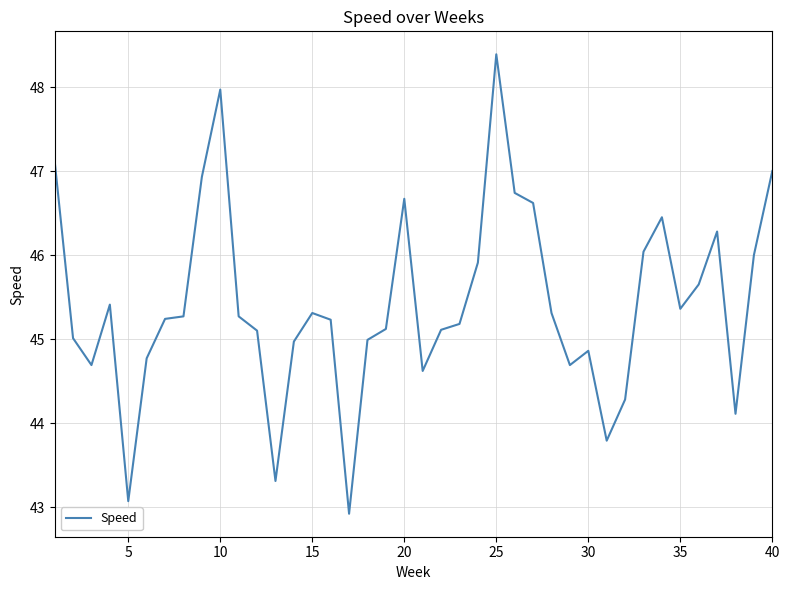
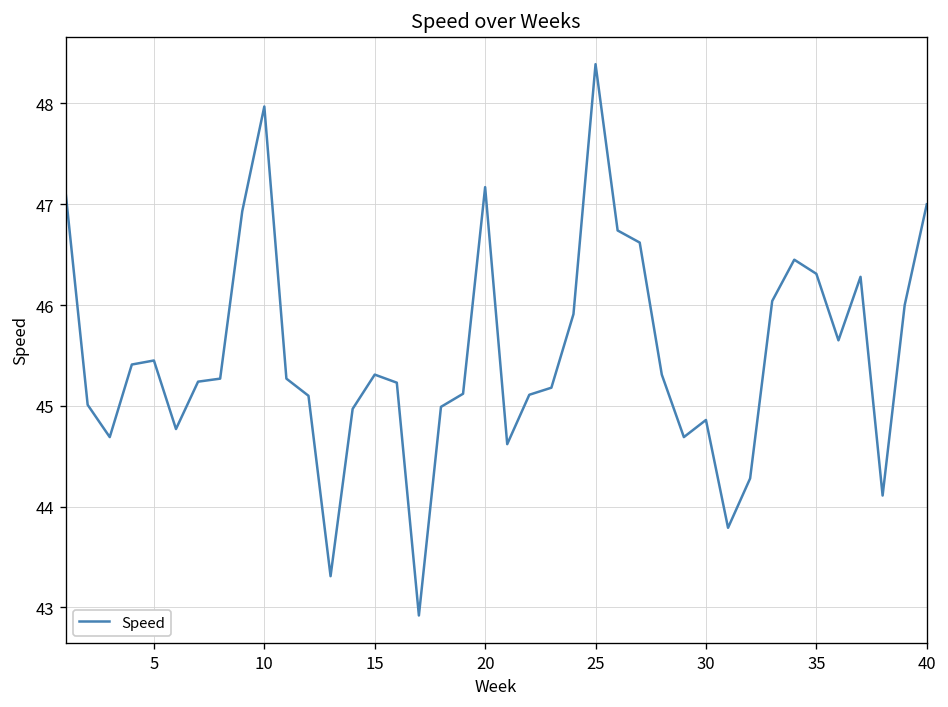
5: 43.1 -> 45.5
20: 46.7 -> 47.2
35: 45.4 -> 46.3
